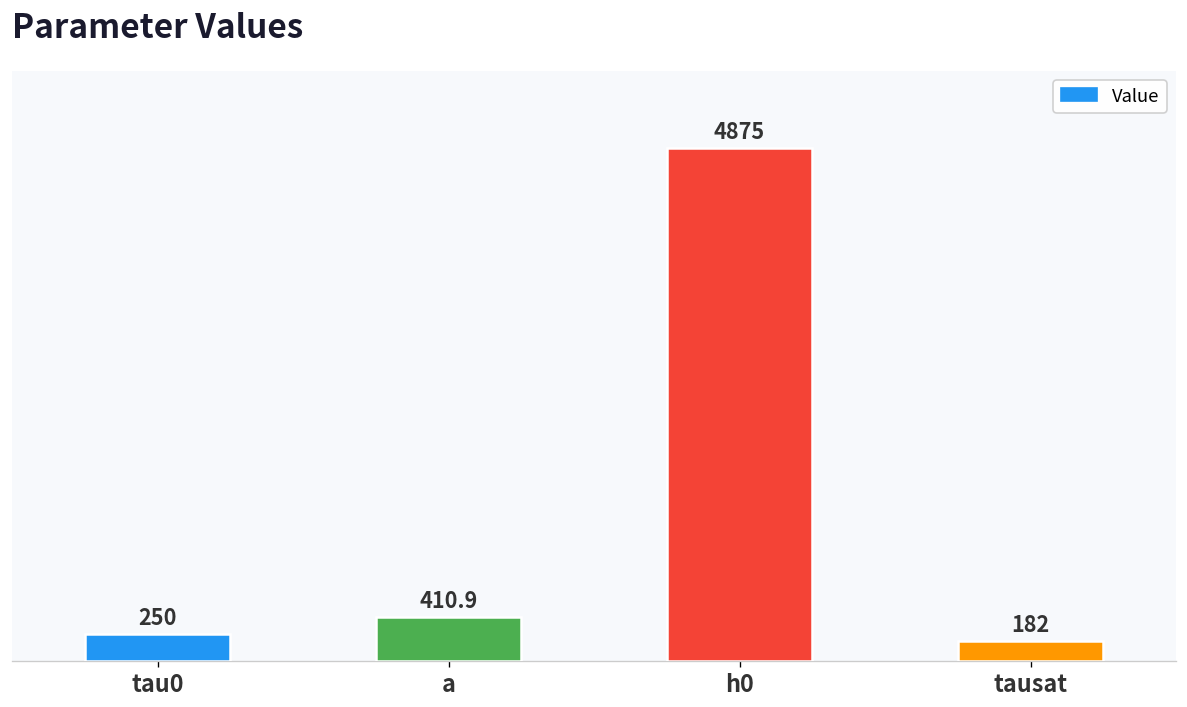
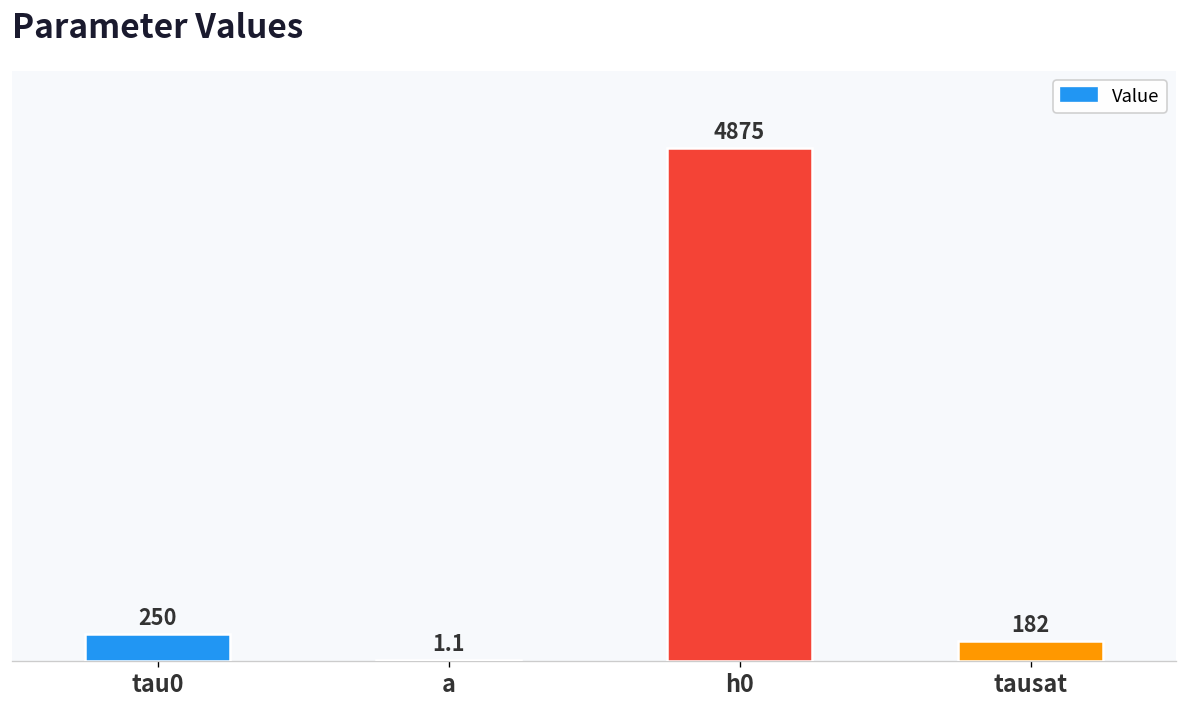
a: 410.9 -> 1.1
